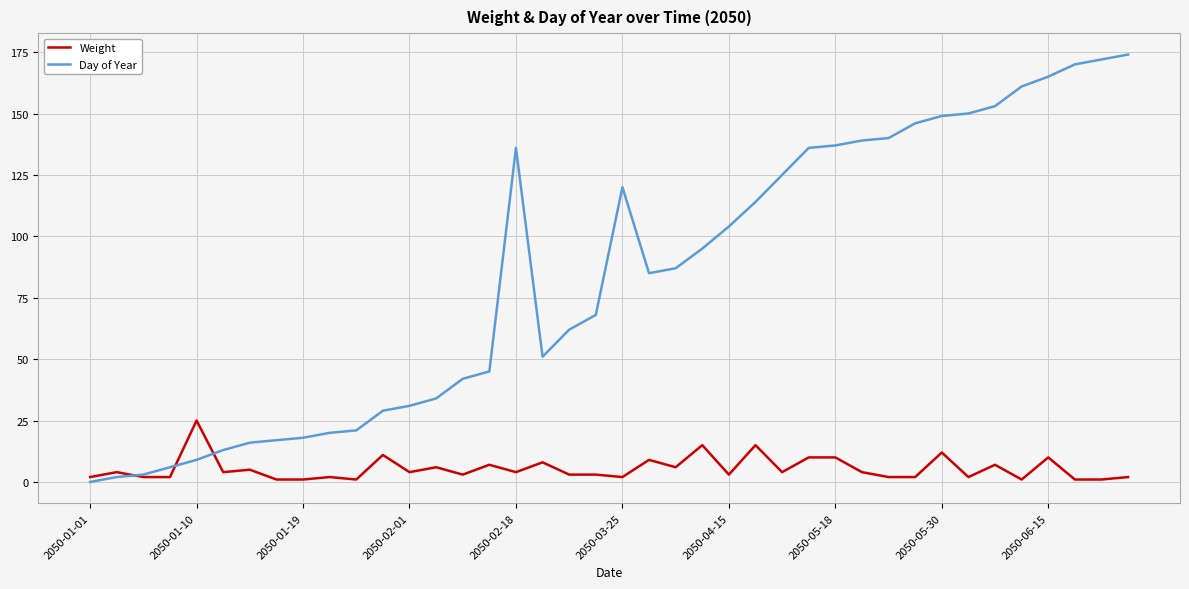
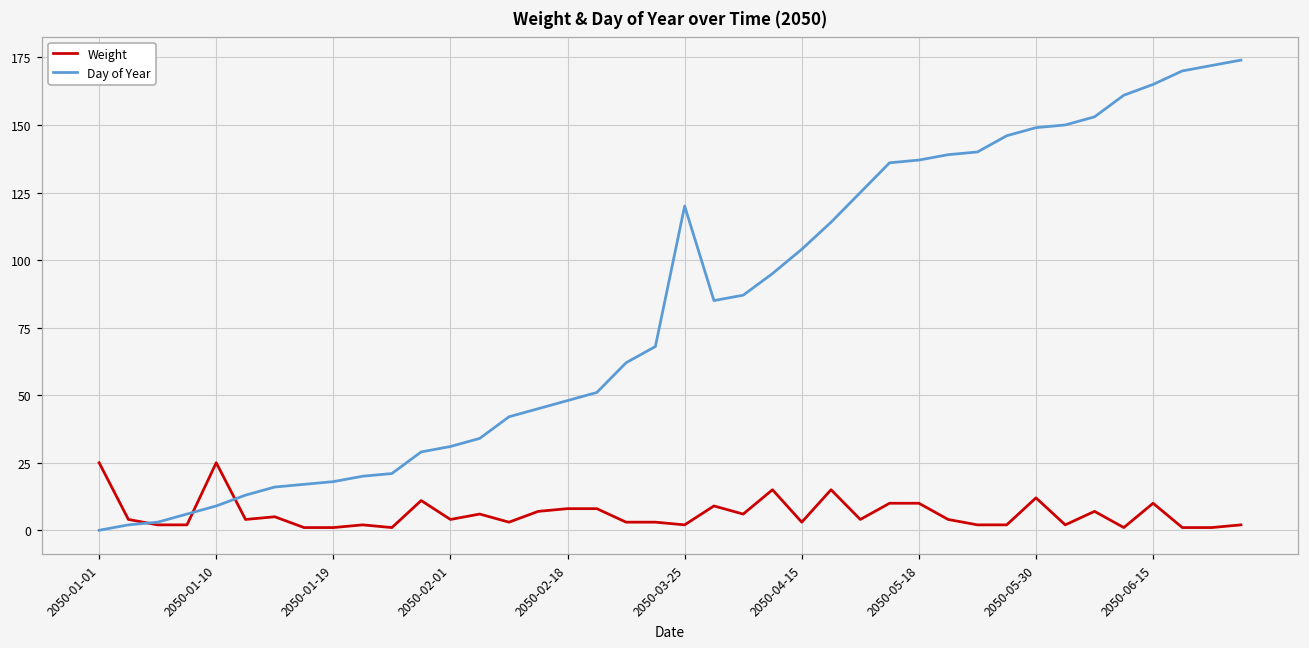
Weight, 2050-01-01: 2 -> 25
Weight, 2050-02-18: 4 -> 8
Day of Year, 2050-02-18: 136 -> 48
